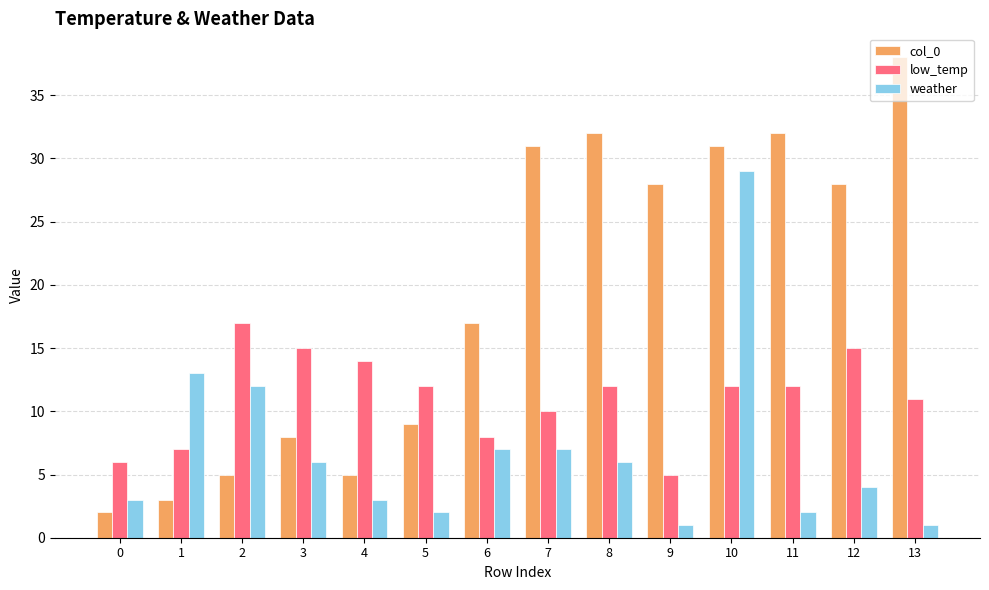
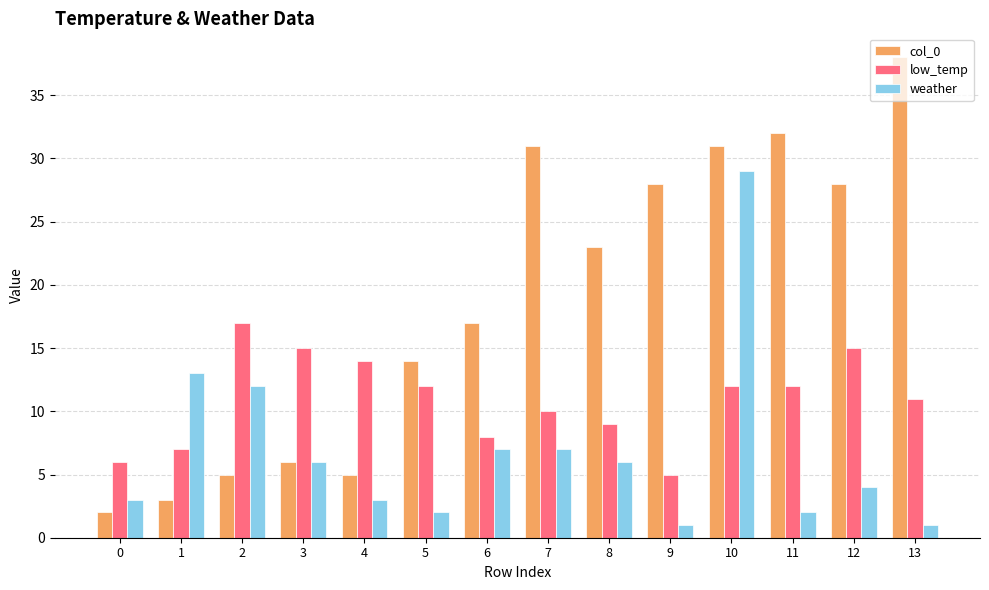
col_0, 3: 8 -> 6
col_0, 5: 9 -> 14
col_0, 8: 32 -> 23
low_temp, 8: 12 -> 9
